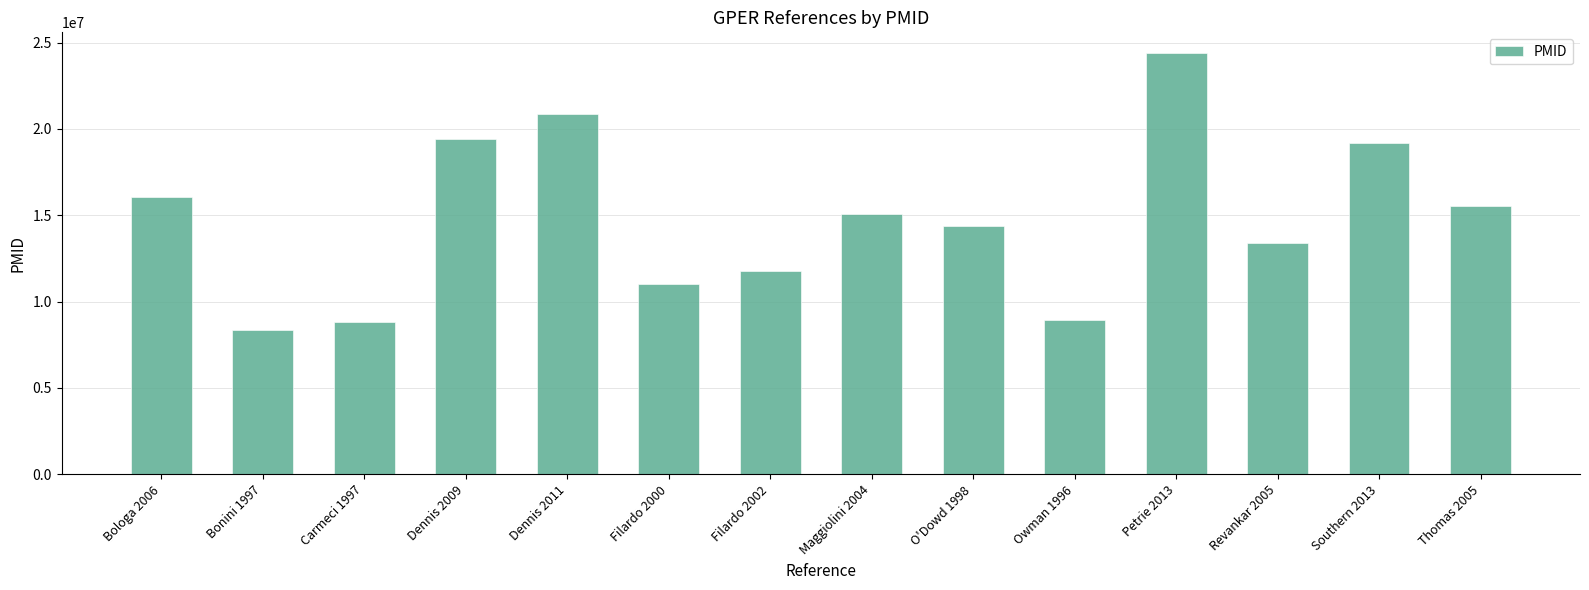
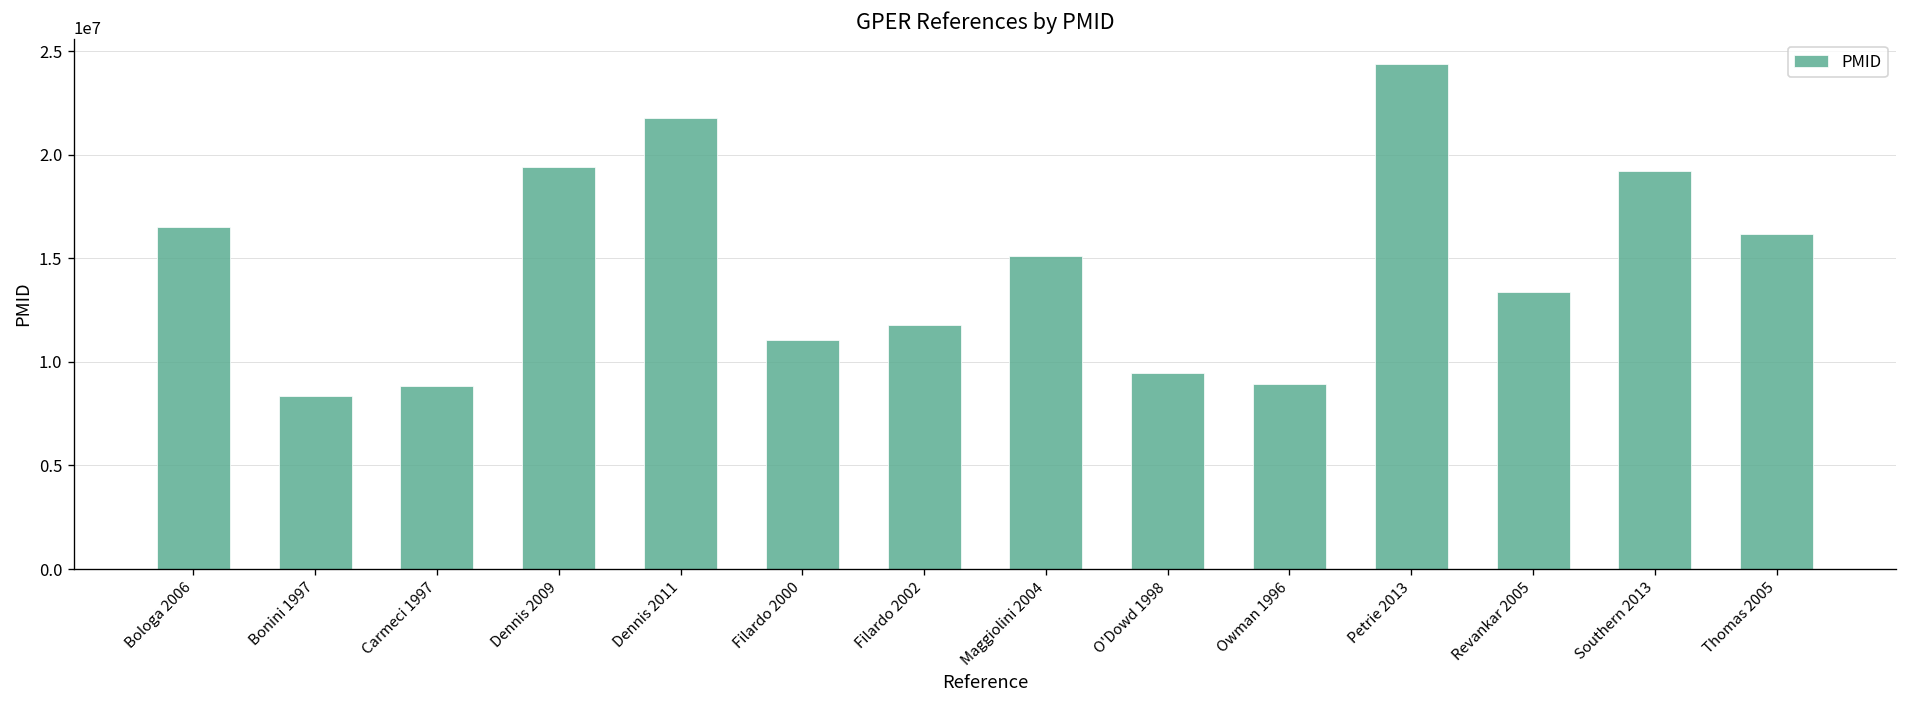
Bologa 2006: 16000000 -> 16500000
Dennis 2011: 20900000 -> 21800000
O'Dowd 1998: 14400000 -> 9500000
Thomas 2005: 15500000 -> 16200000
